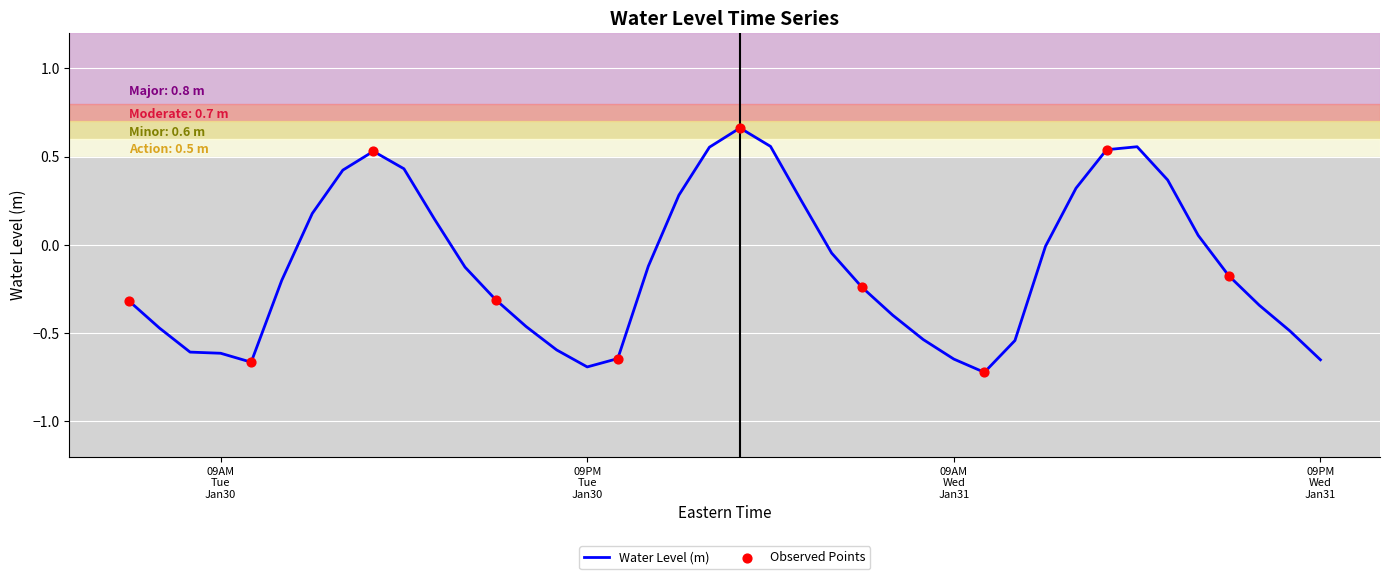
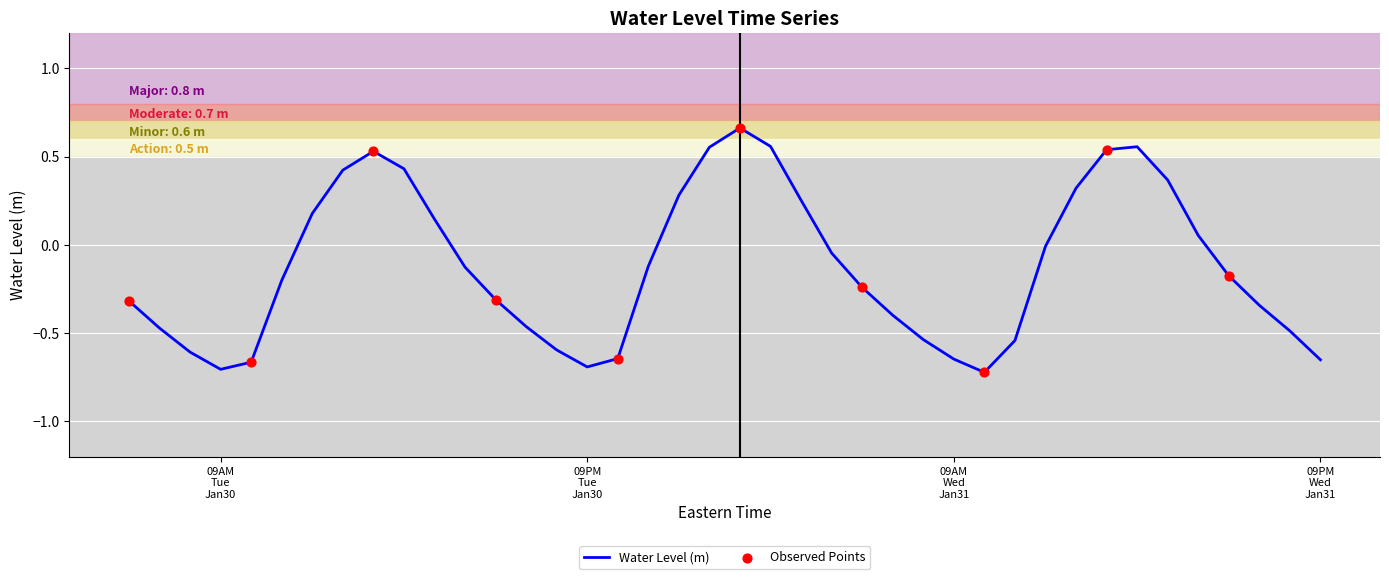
Water Level (m), 09AM Tue Jan30: -0.61 -> -0.71
